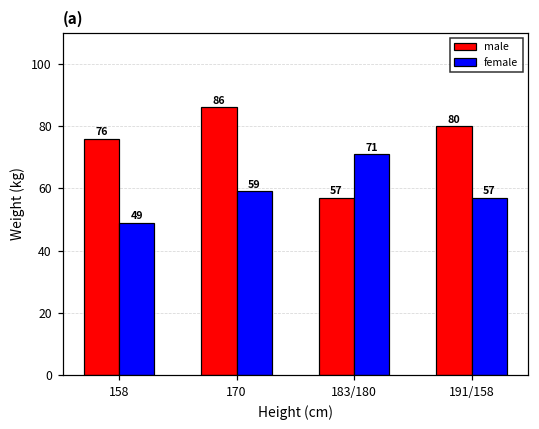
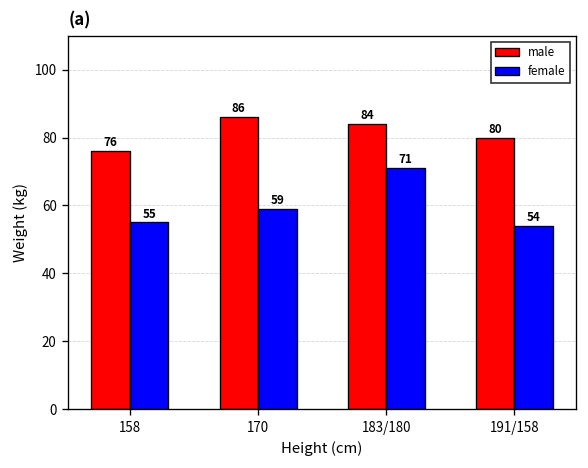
female, 158: 49 -> 55
male, 183/180: 57 -> 84
female, 191/158: 57 -> 54
